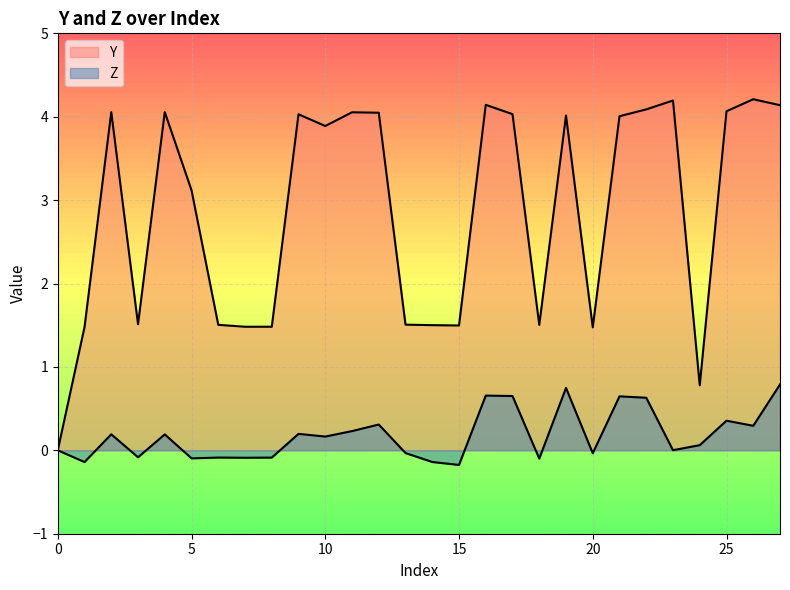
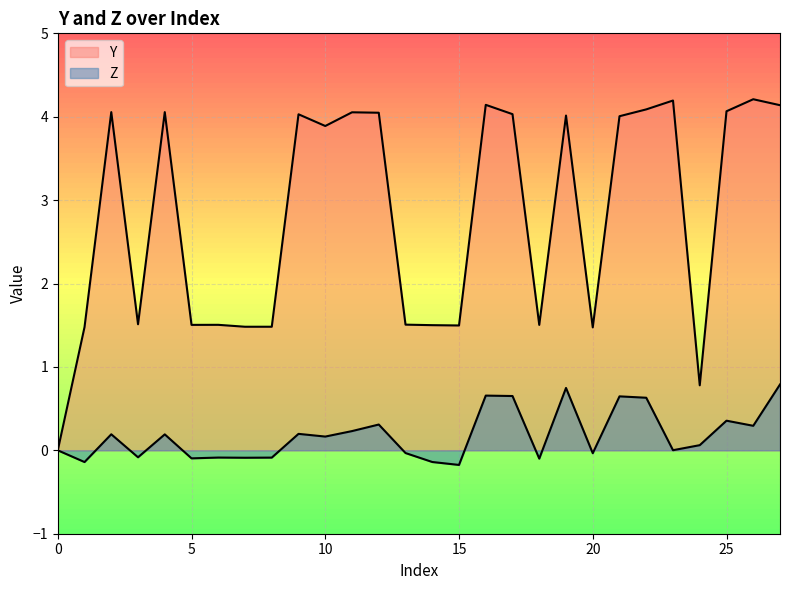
Y, 5: 3.1 -> 1.5
